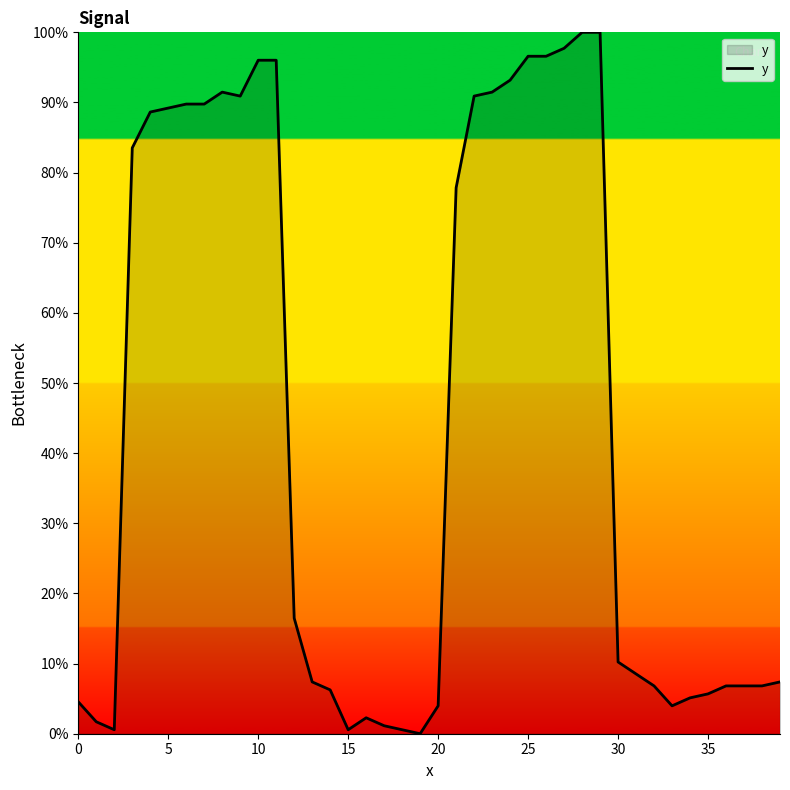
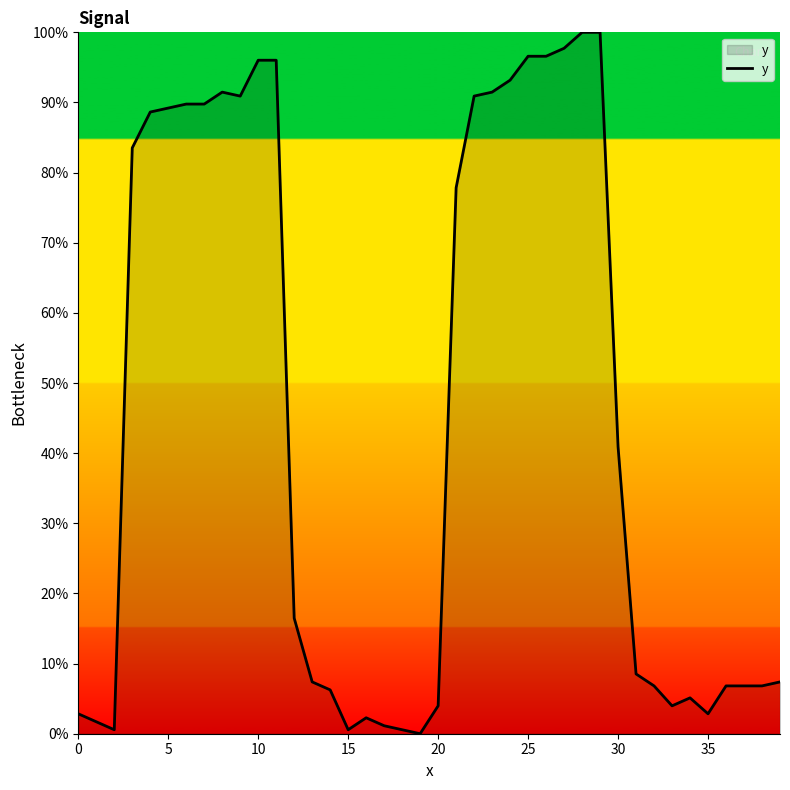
0: 5% -> 3%
30: 10% -> 41%
35: 6% -> 3%
